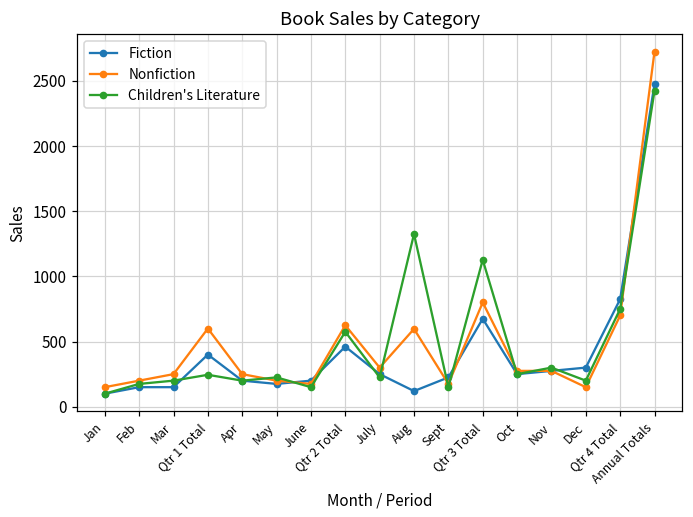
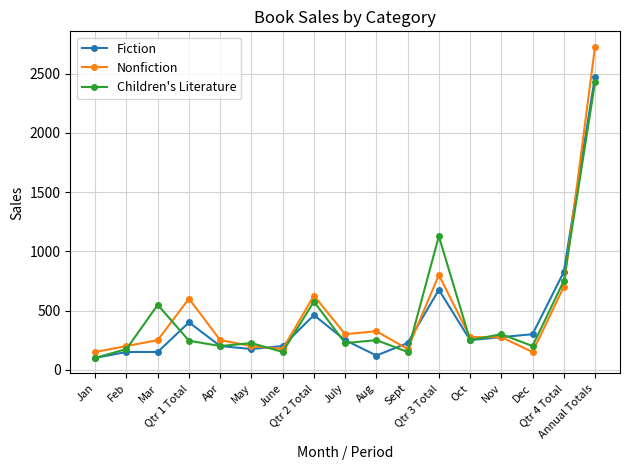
Children's Literature, Mar: 200 -> 550
Nonfiction, Aug: 600 -> 330
Children's Literature, Aug: 1330 -> 250
